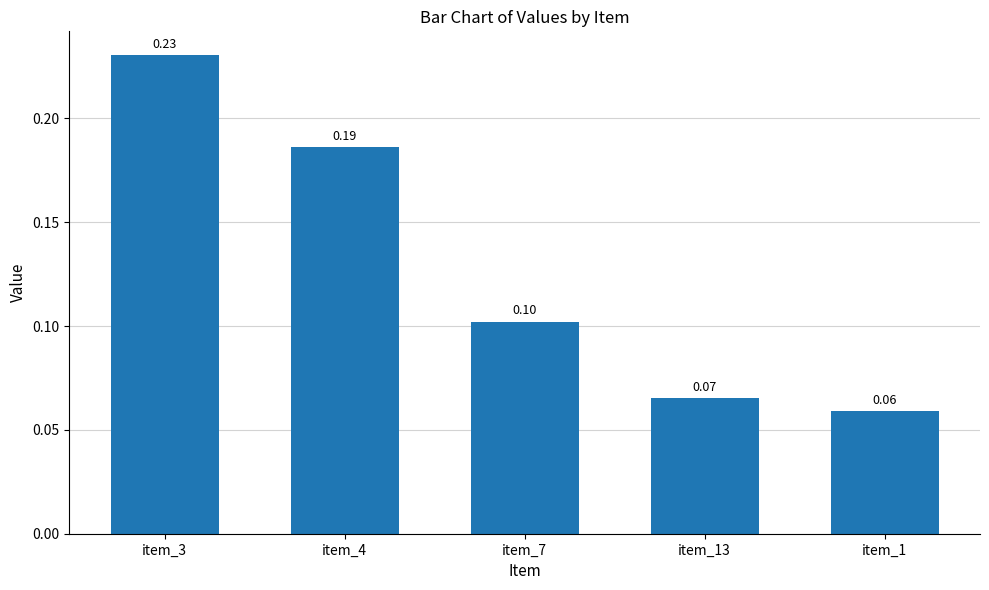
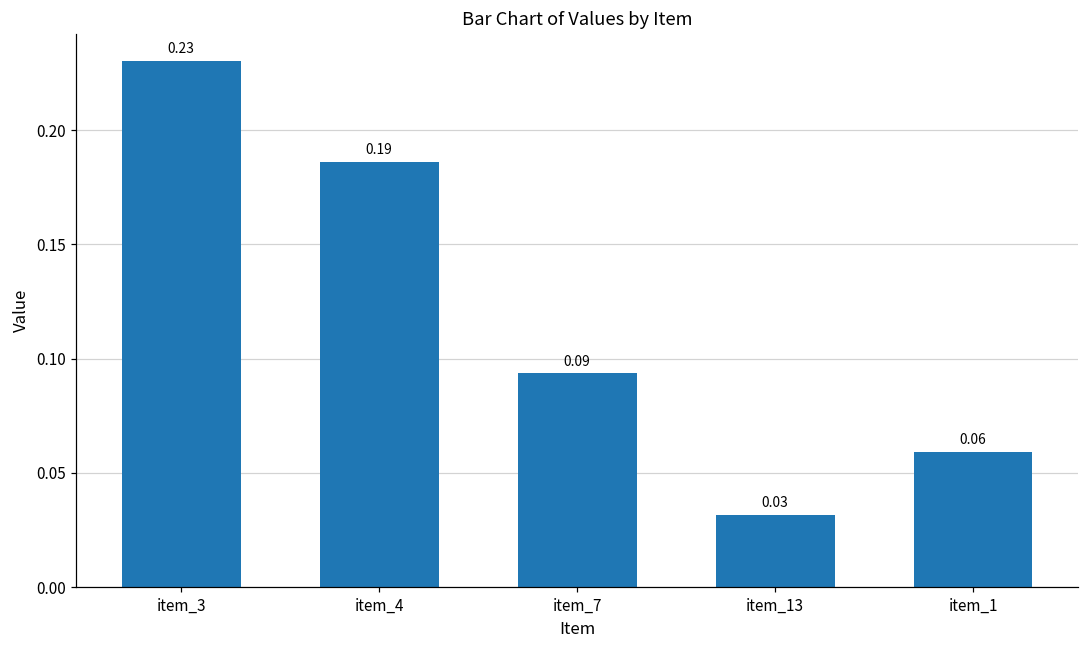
item_7: 0.10 -> 0.09
item_13: 0.07 -> 0.03
